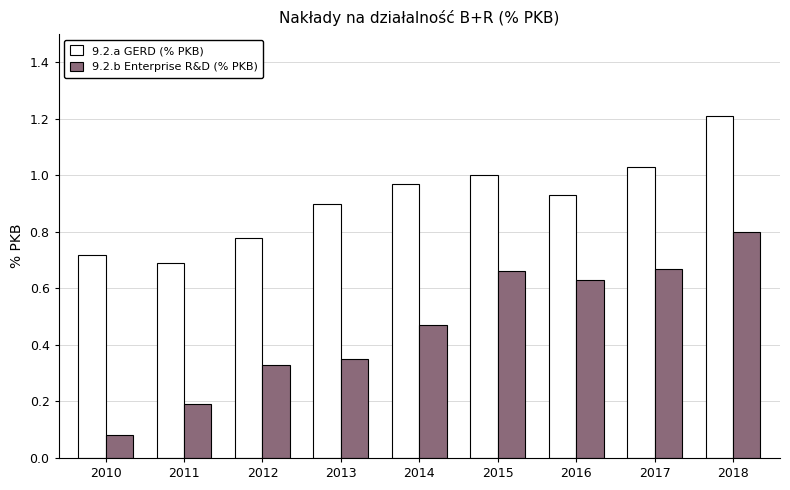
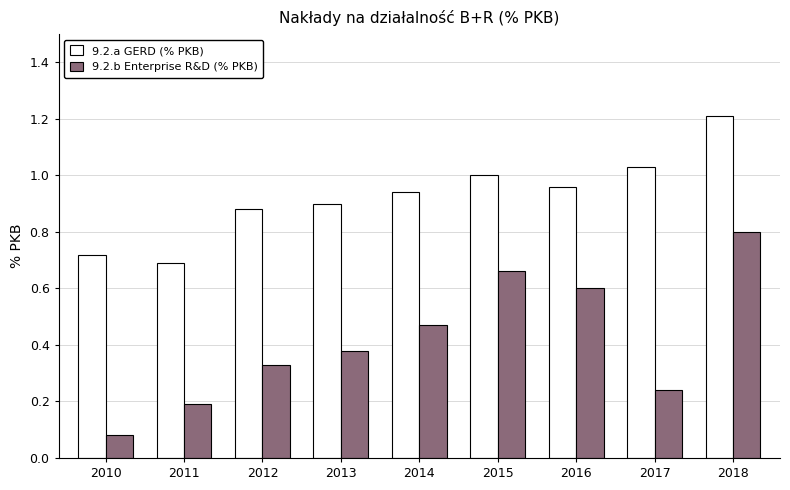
9.2.a GERD (% PKB), 2012: 0.78 -> 0.88
9.2.b Enterprise R&D (% PKB), 2013: 0.35 -> 0.38
9.2.a GERD (% PKB), 2014: 0.97 -> 0.94
9.2.a GERD (% PKB), 2016: 0.93 -> 0.96
9.2.b Enterprise R&D (% PKB), 2016: 0.63 -> 0.60
9.2.b Enterprise R&D (% PKB), 2017: 0.67 -> 0.24
